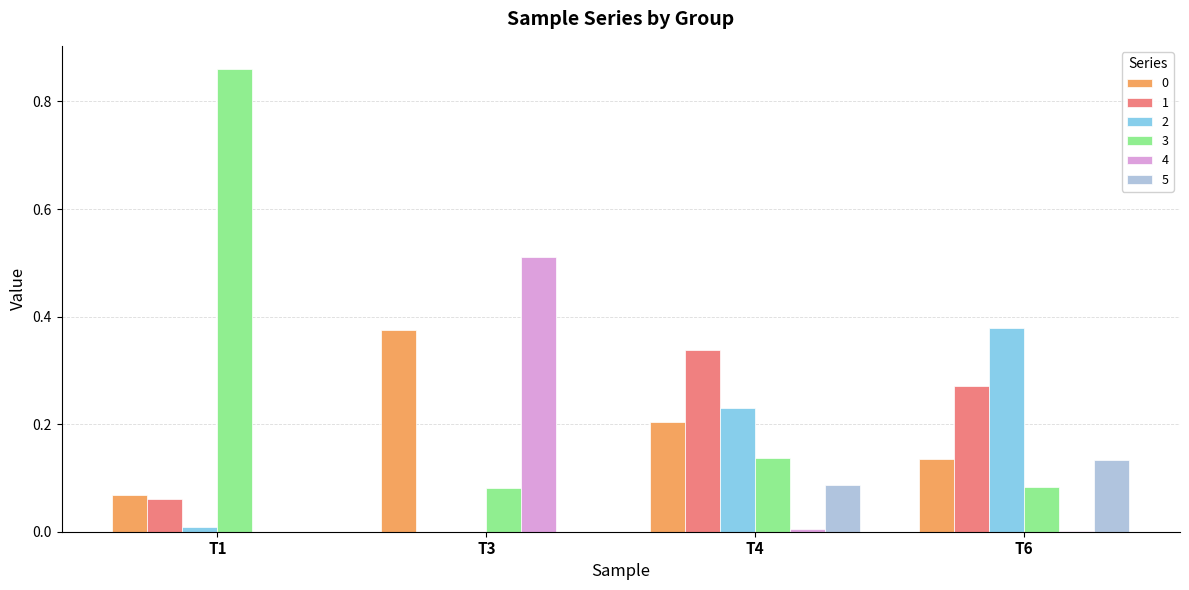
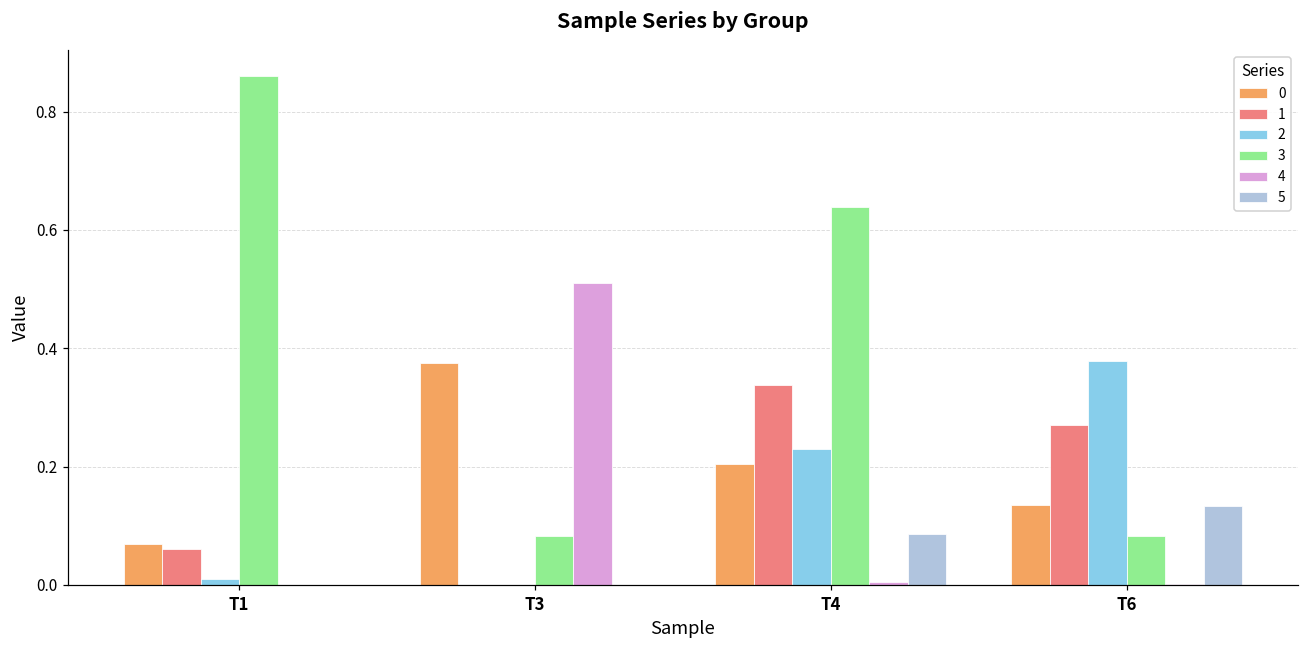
3, T4: 0.14 -> 0.64
